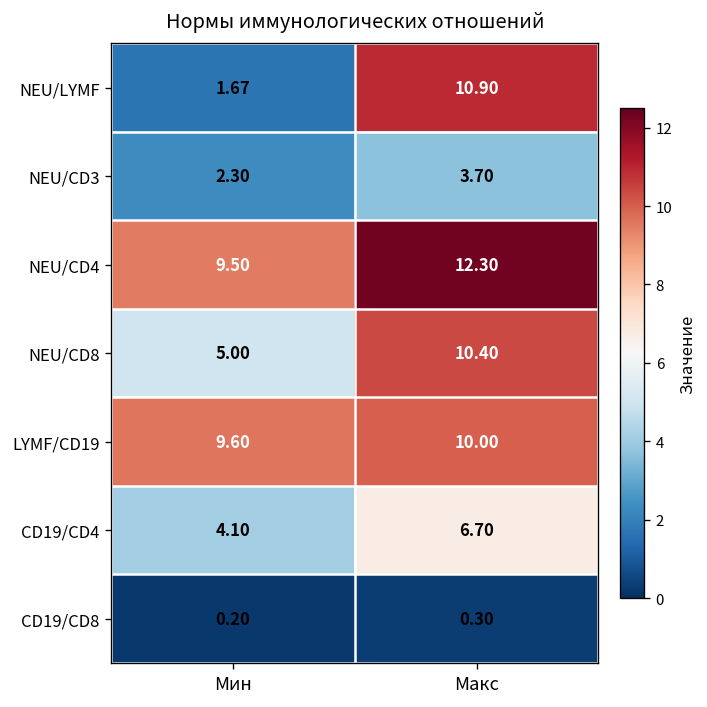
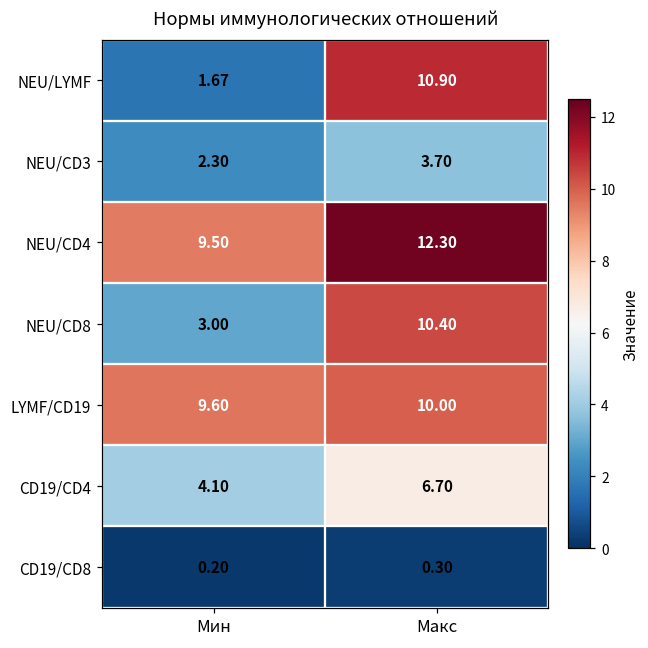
NEU/CD8, Мин: 5.00 -> 3.00
